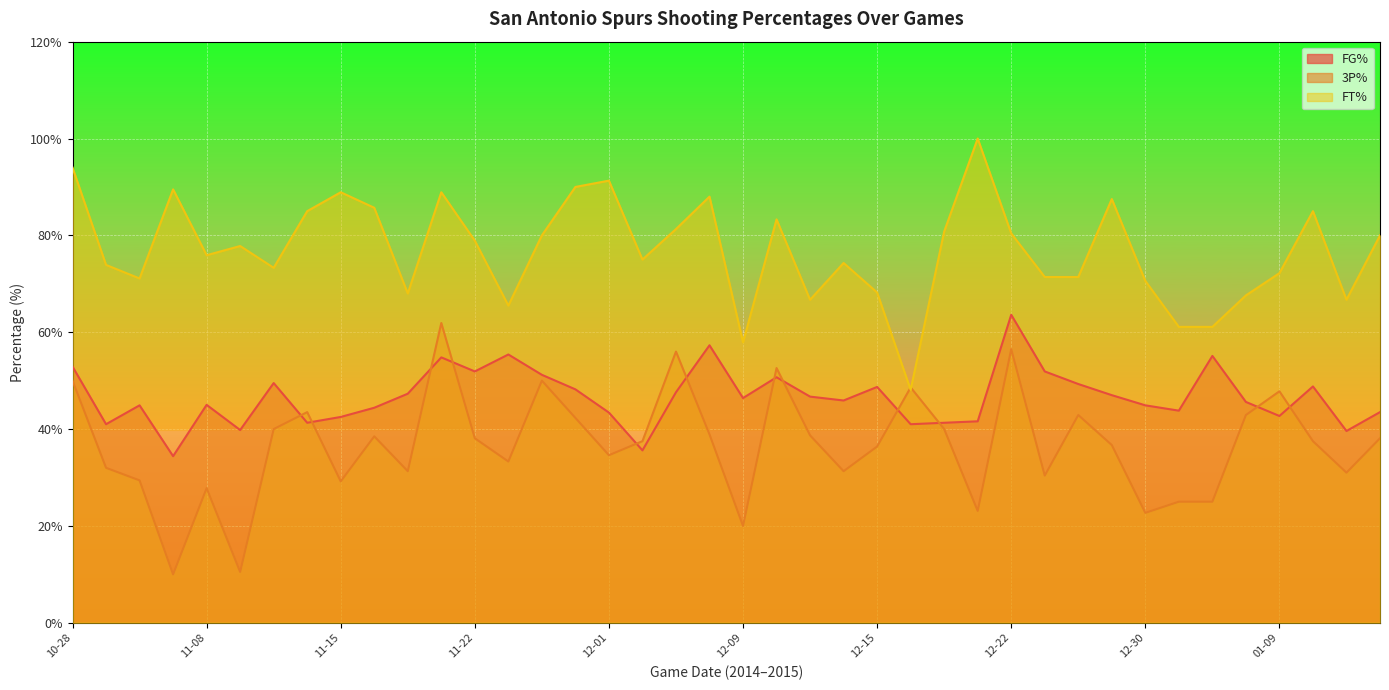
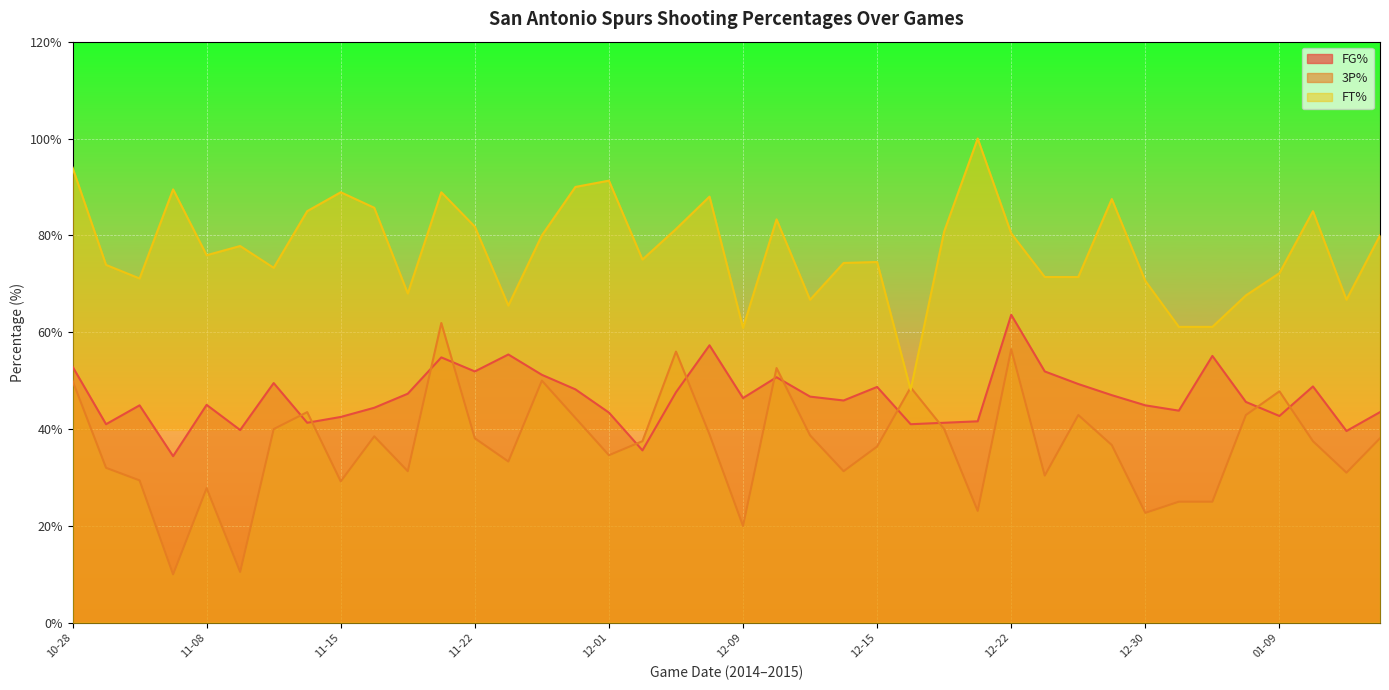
FT%, 11-22: 79% -> 82%
FT%, 12-09: 58% -> 61%
FT%, 12-15: 68% -> 75%
